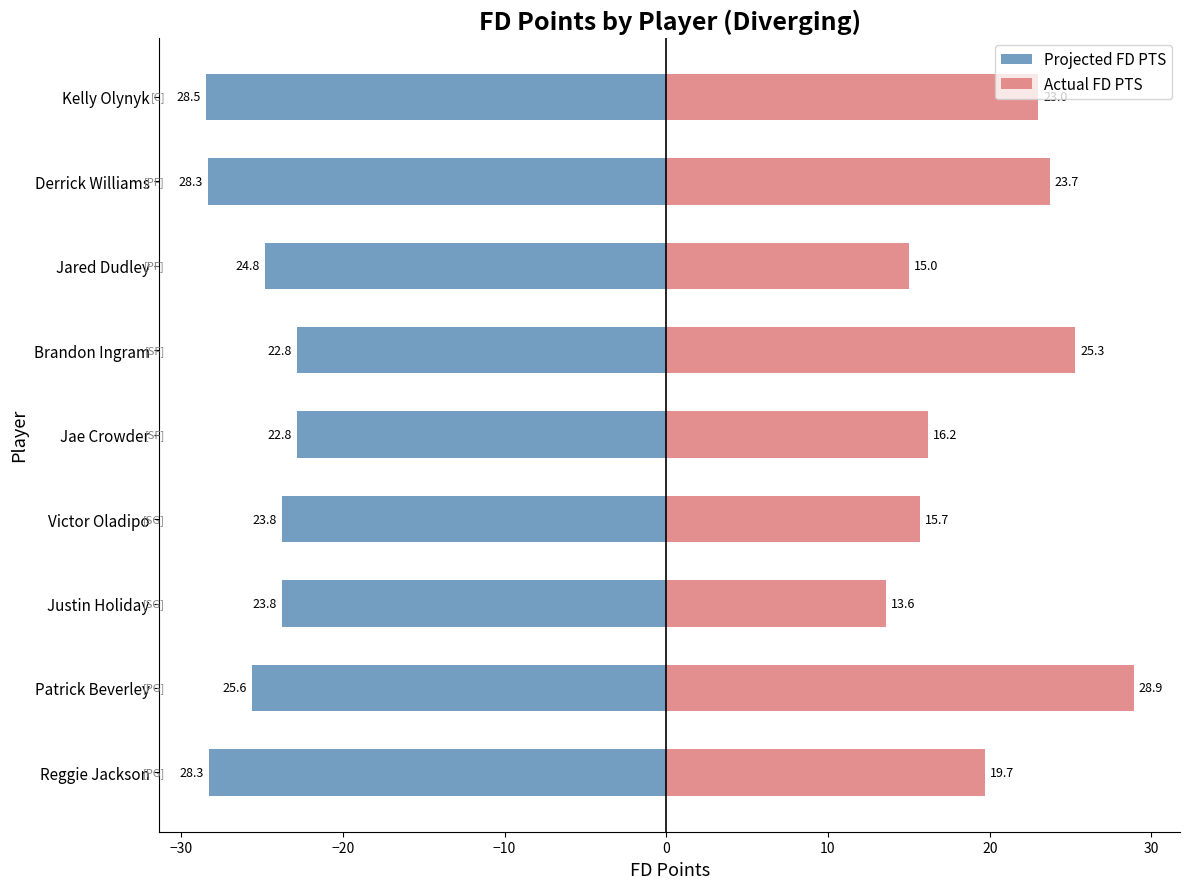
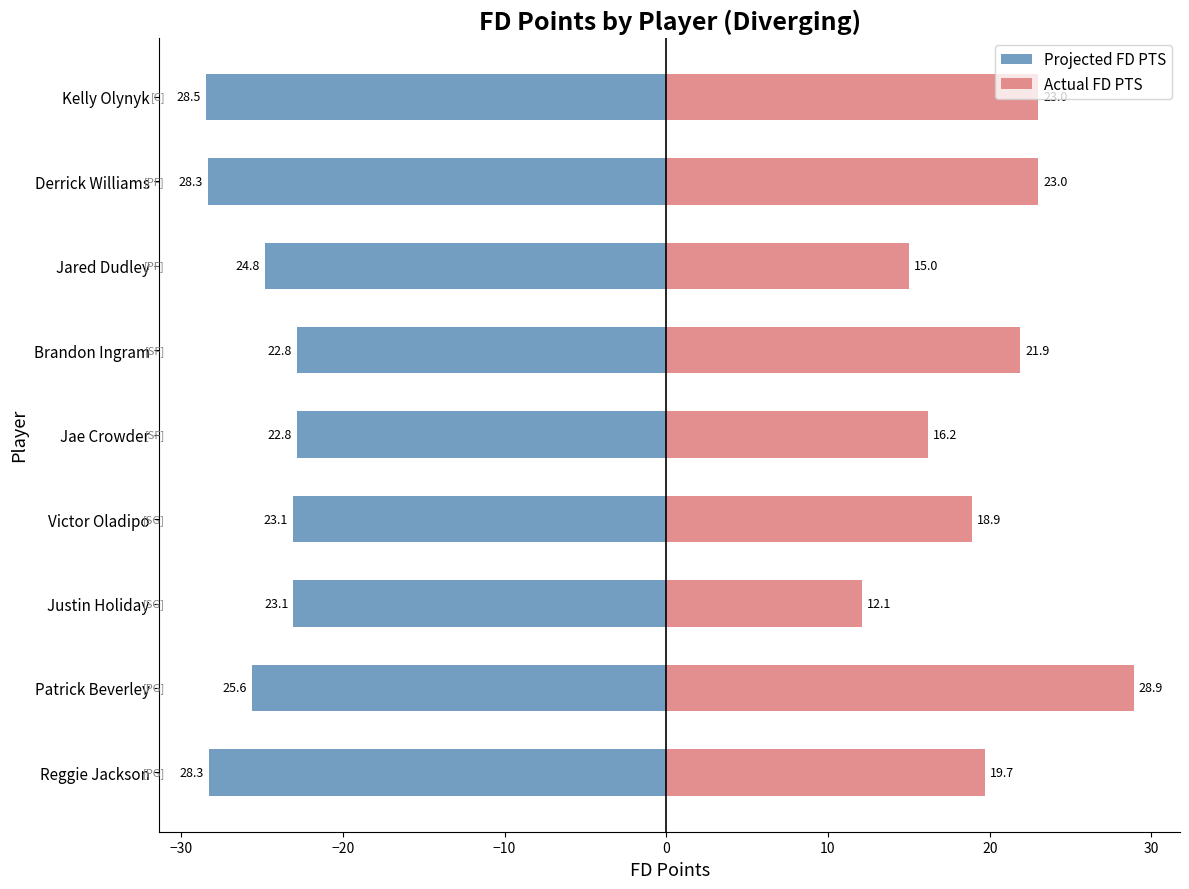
Actual FD PTS, Derrick Williams: 23.7 -> 23.0
Actual FD PTS, Brandon Ingram: 25.3 -> 21.9
Projected FD PTS, Victor Oladipo: 23.8 -> 23.1
Actual FD PTS, Victor Oladipo: 15.7 -> 18.9
Projected FD PTS, Justin Holiday: 23.8 -> 23.1
Actual FD PTS, Justin Holiday: 13.6 -> 12.1
